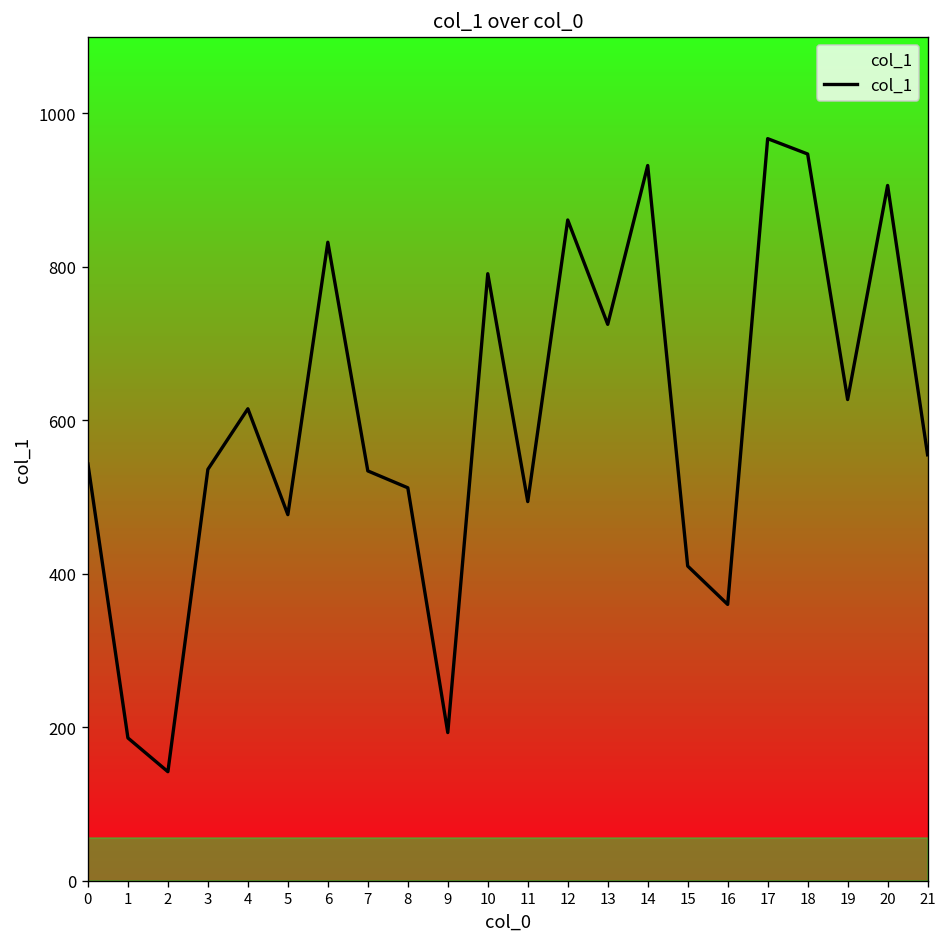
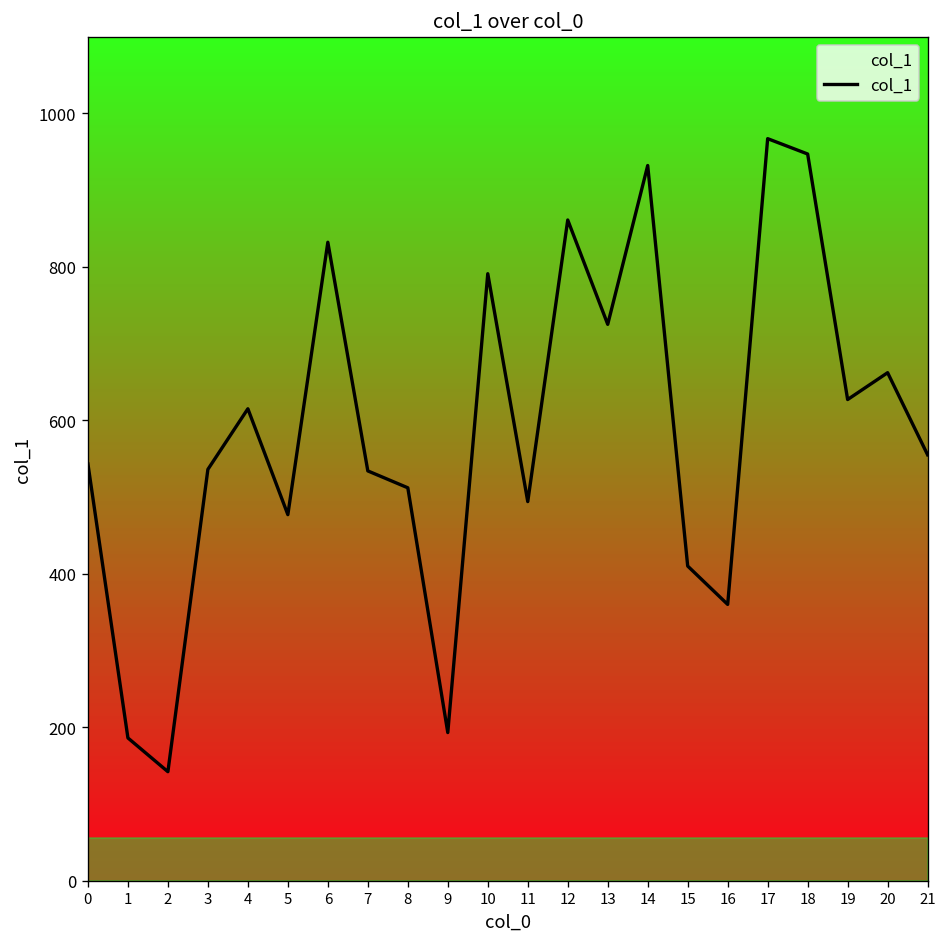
20: 910 -> 660
